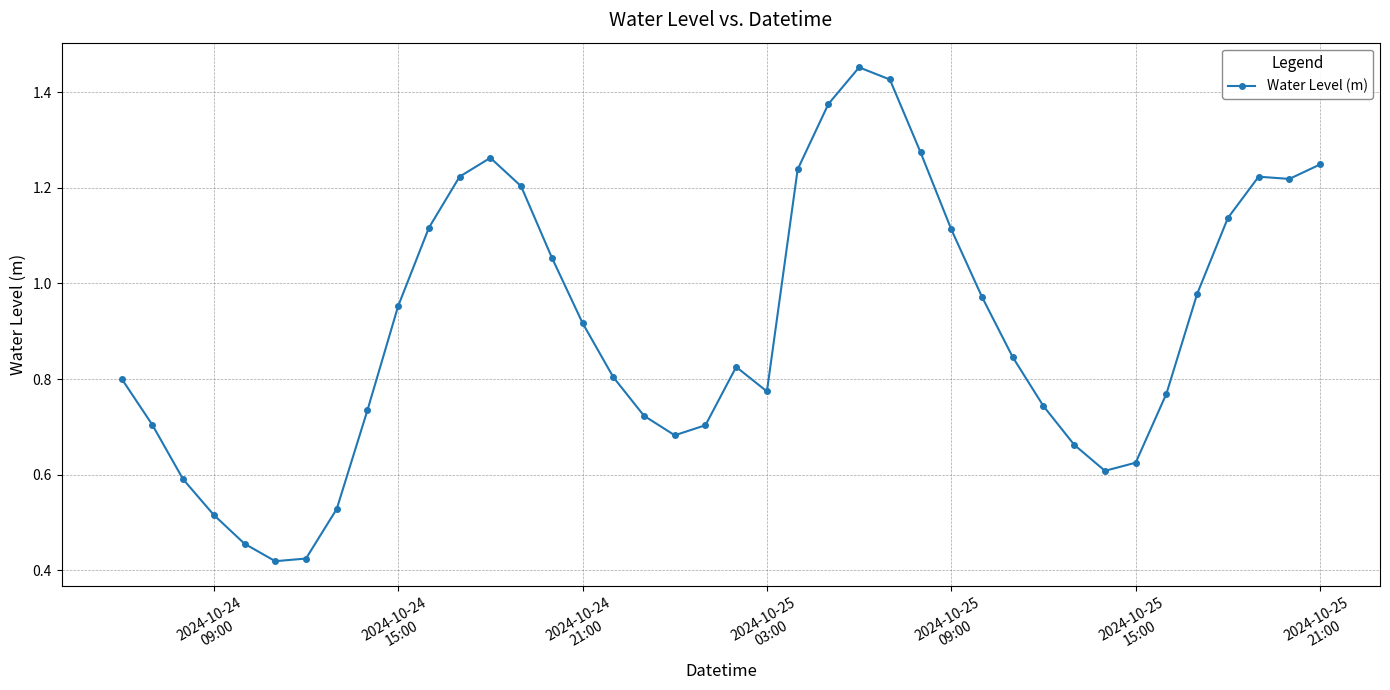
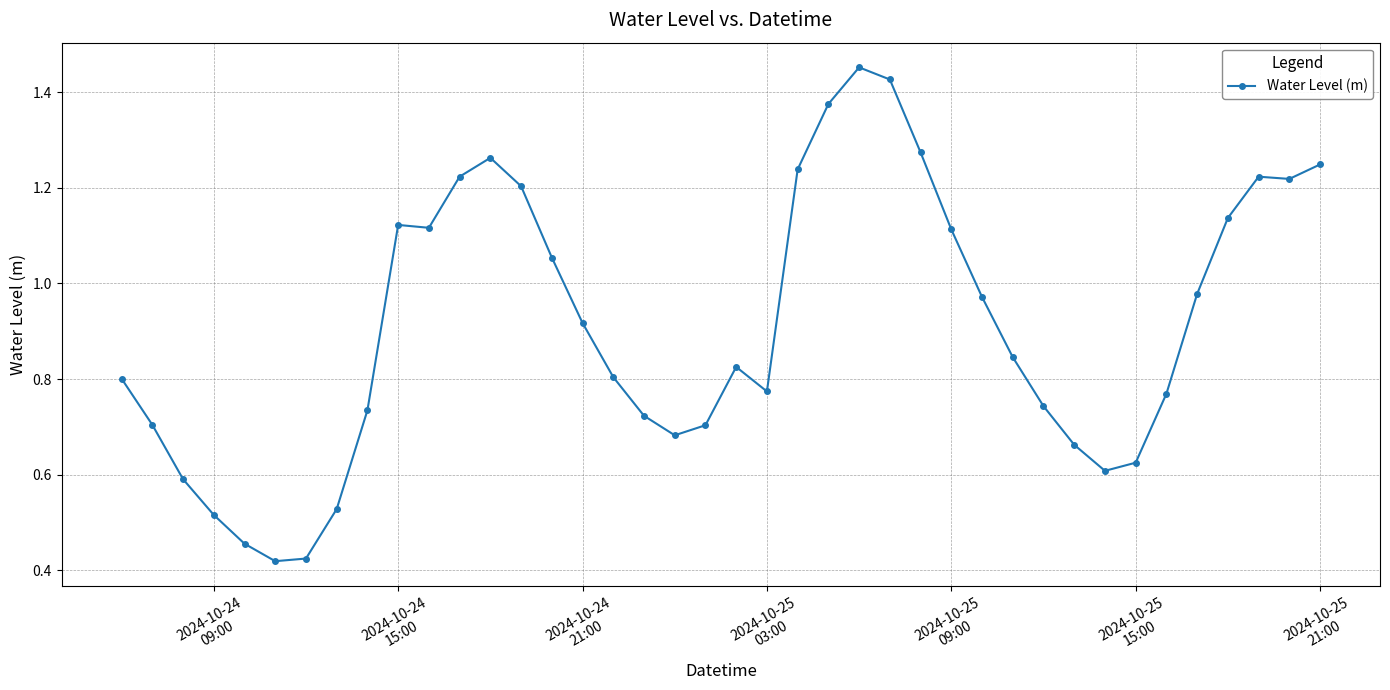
2024-10-24 15:00: 0.95 -> 1.12
